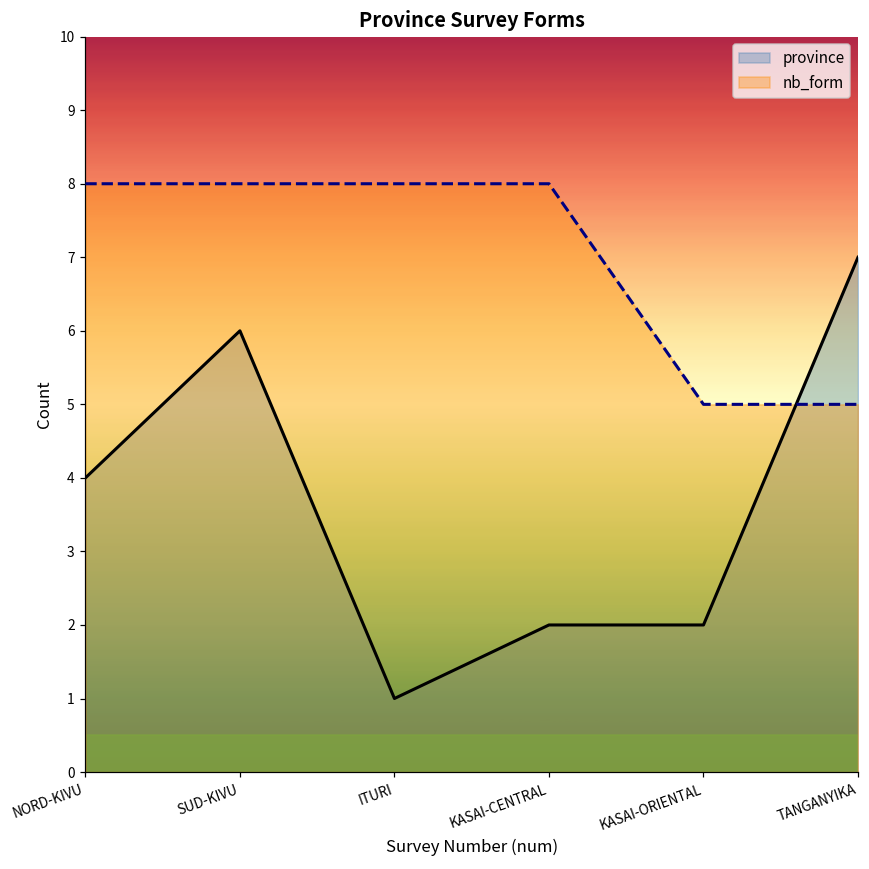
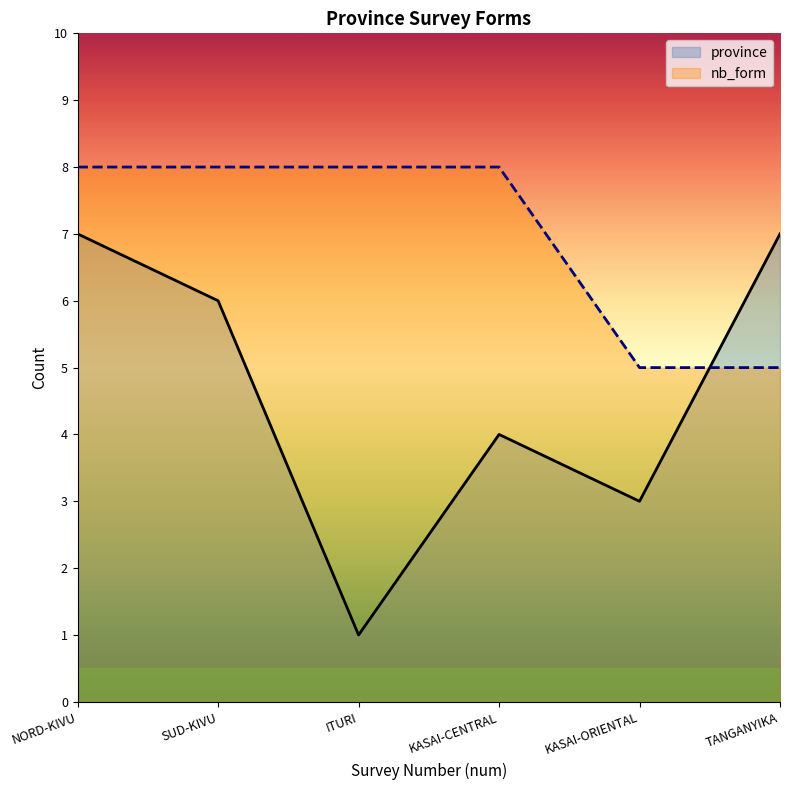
province, NORD-KIVU: 4 -> 7
province, KASAI-CENTRAL: 2 -> 4
province, KASAI-ORIENTAL: 2 -> 3
